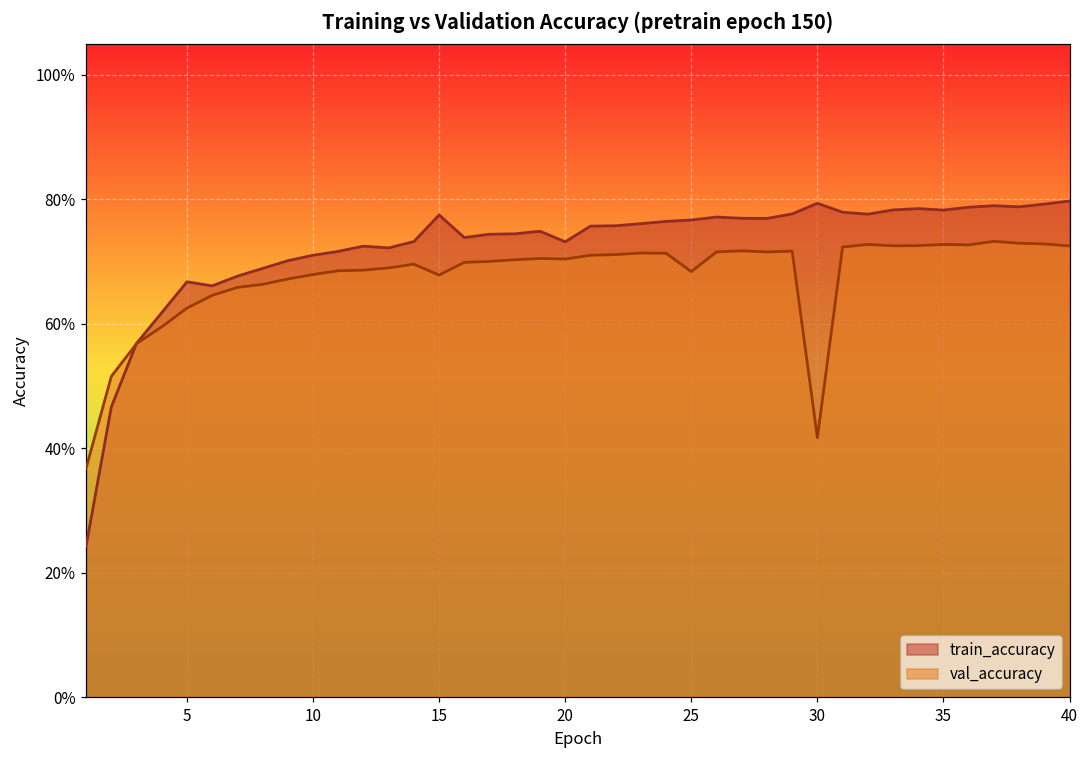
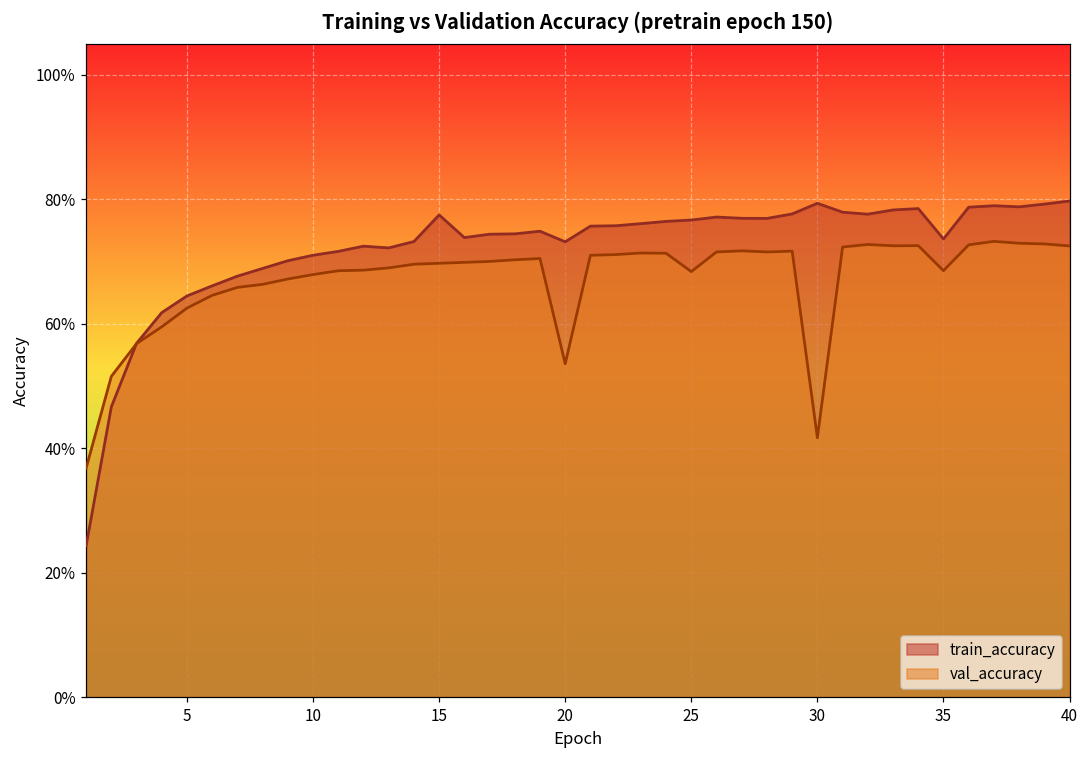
train_accuracy, 5: 67% -> 64%
val_accuracy, 15: 68% -> 70%
val_accuracy, 20: 70% -> 54%
train_accuracy, 35: 78% -> 74%
val_accuracy, 35: 73% -> 69%
